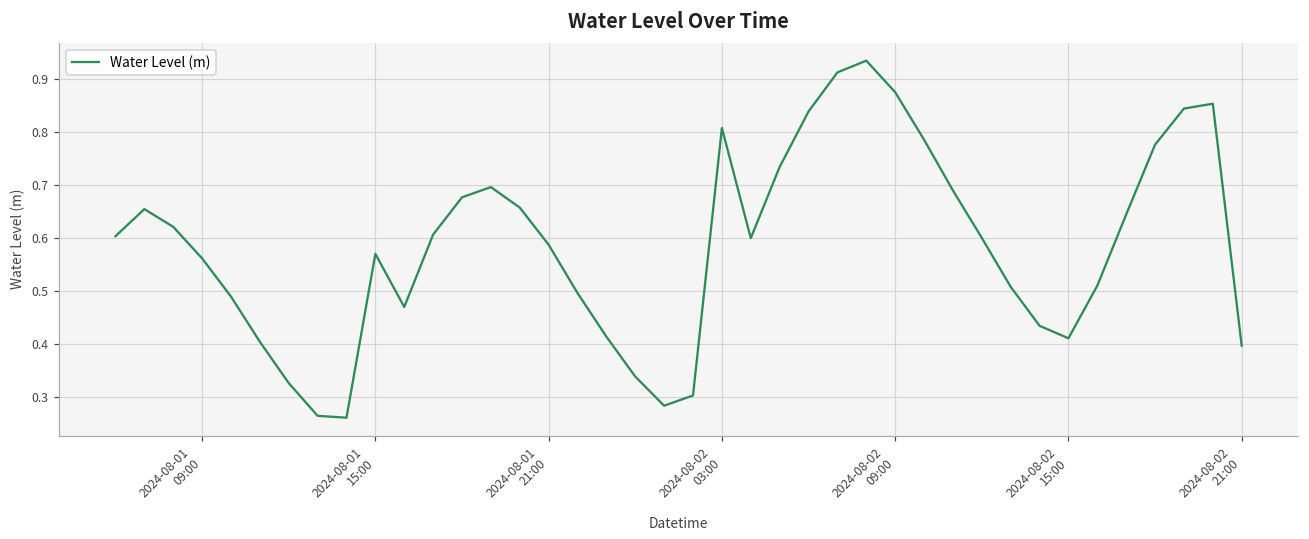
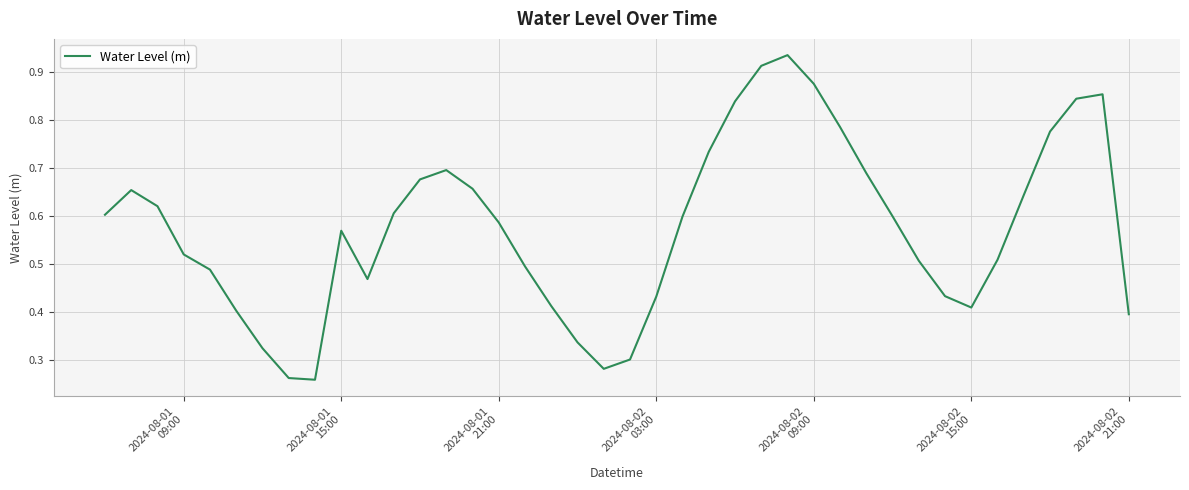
2024-08-01 09:00: 0.56 -> 0.52
2024-08-02 03:00: 0.81 -> 0.43
